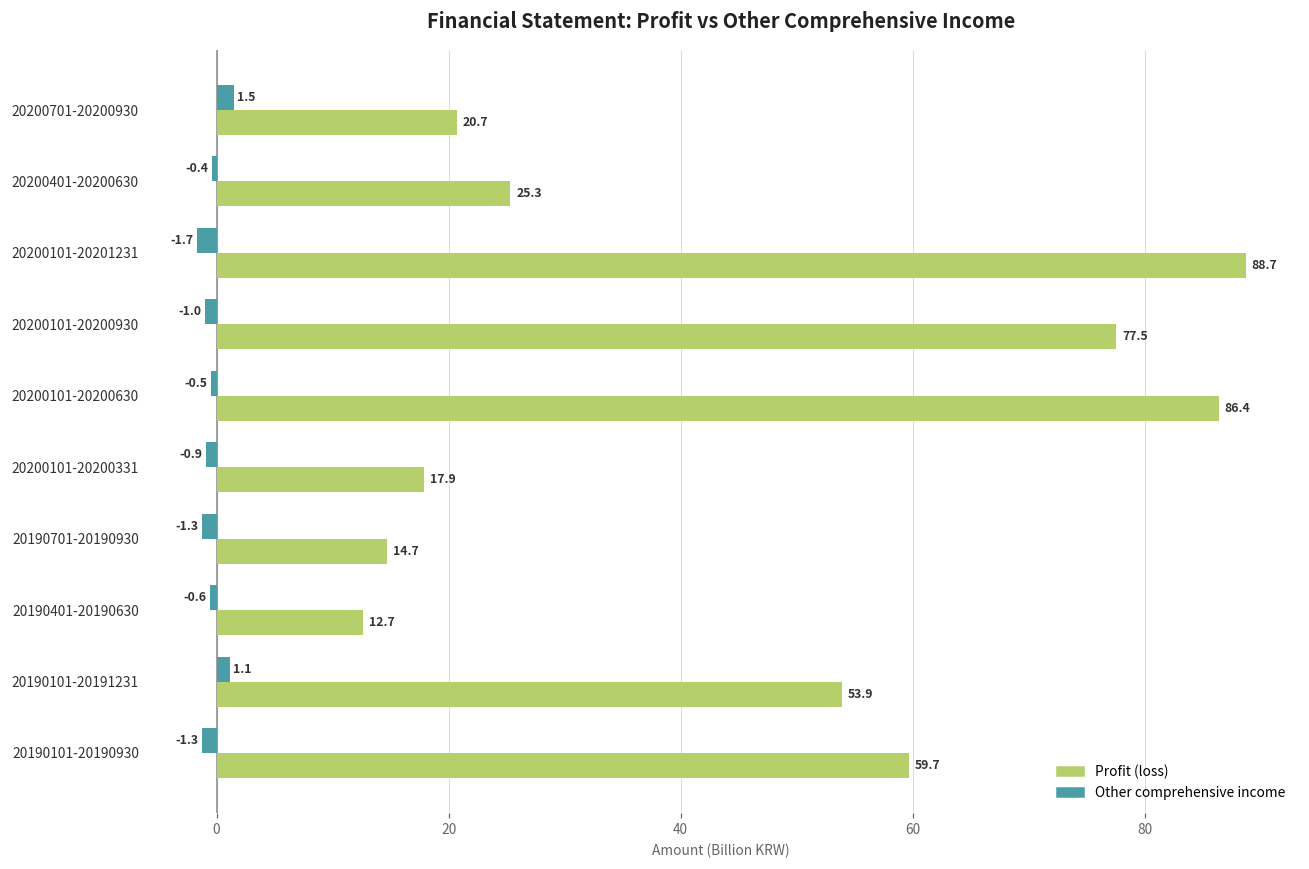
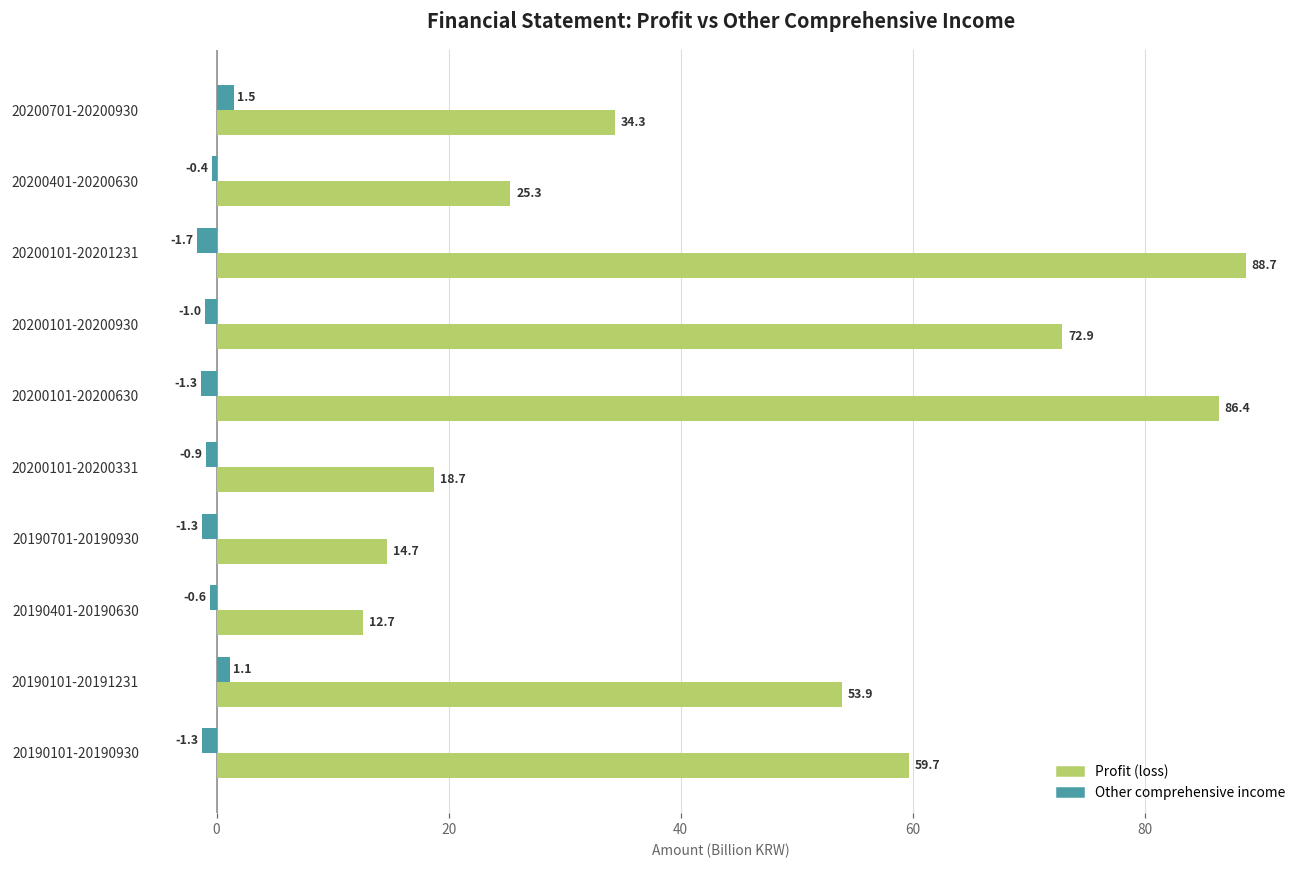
Profit (loss), 20200701-20200930: 20.7 -> 34.3
Profit (loss), 20200101-20200930: 77.5 -> 72.9
Other comprehensive income, 20200101-20200630: -0.5 -> -1.3
Profit (loss), 20200101-20200331: 17.9 -> 18.7
